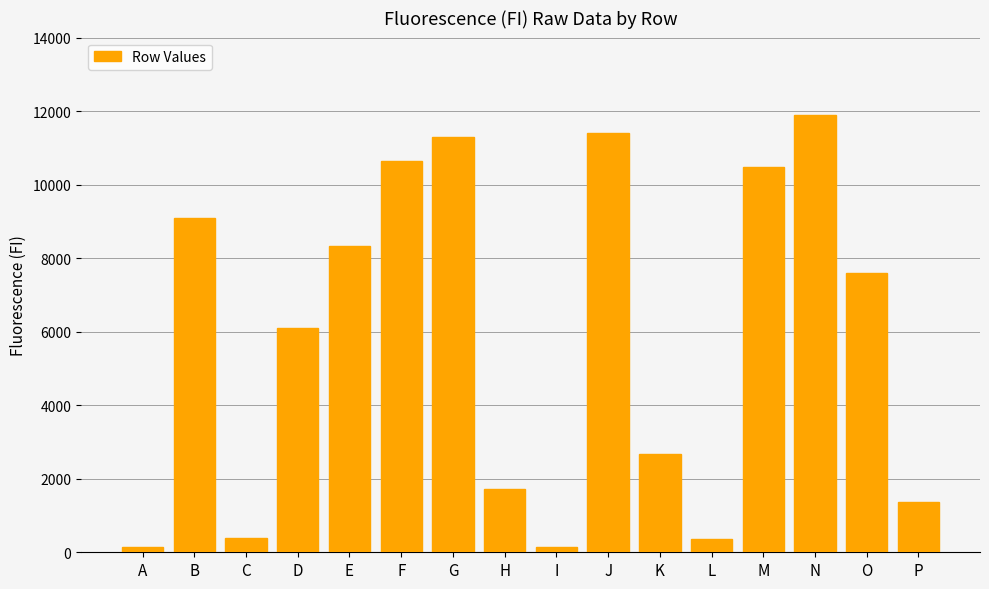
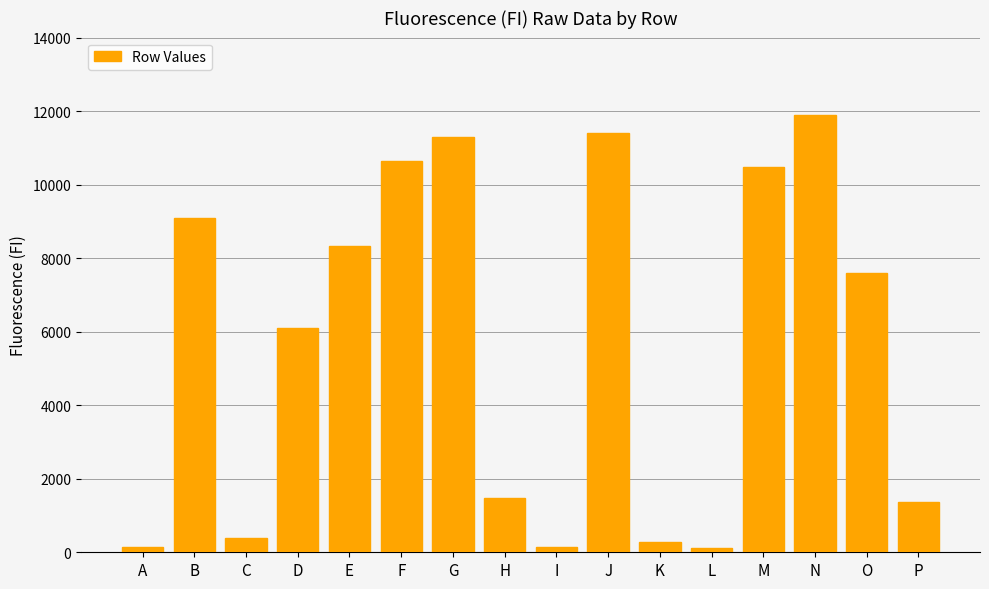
H: 1700 -> 1500
K: 2700 -> 300
L: 400 -> 100
